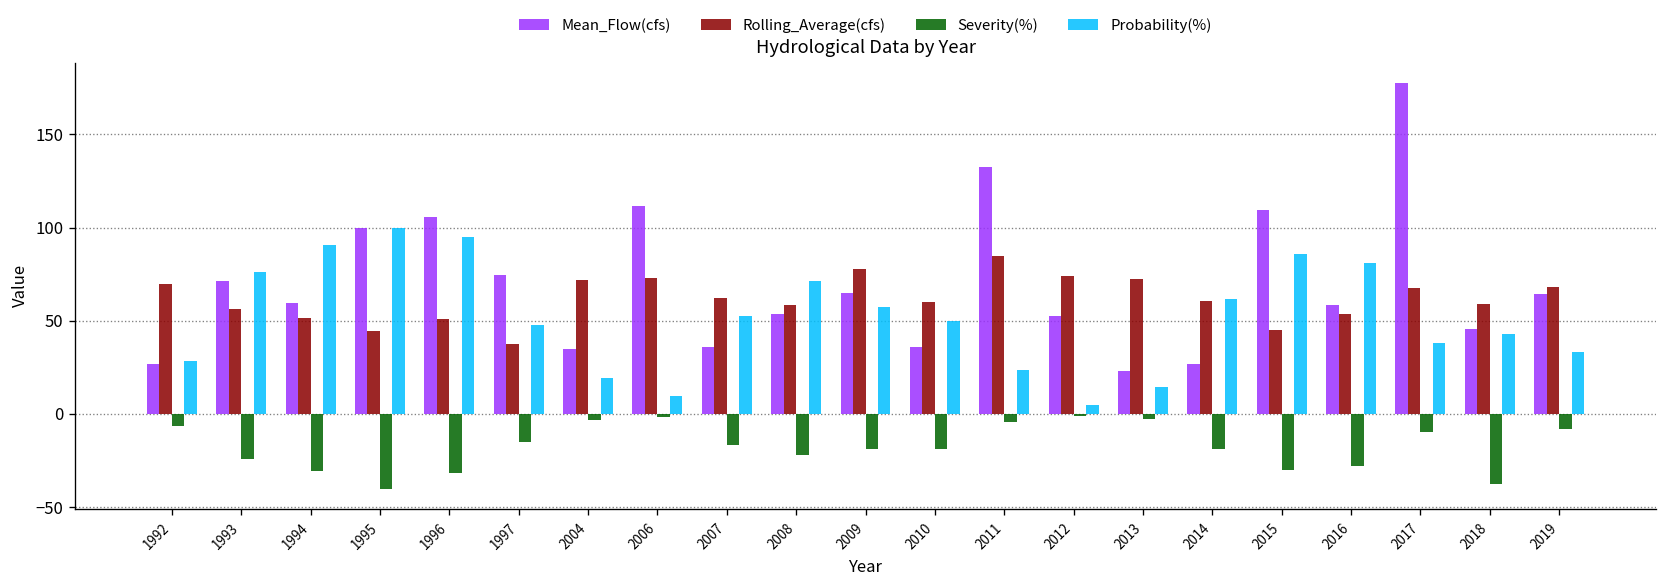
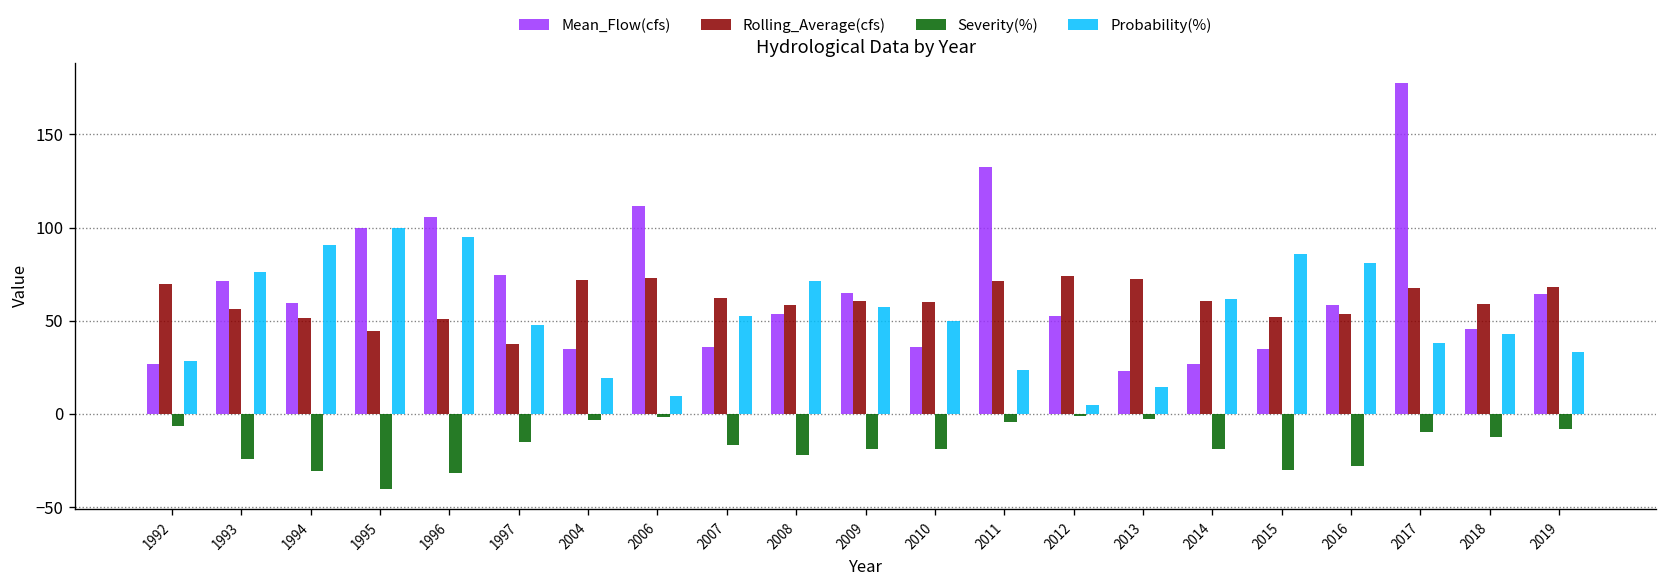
Rolling_Average(cfs), 2009: 78 -> 61
Rolling_Average(cfs), 2011: 85 -> 71
Mean_Flow(cfs), 2015: 109 -> 35
Rolling_Average(cfs), 2015: 45 -> 52
Severity(%), 2018: -38 -> -12
